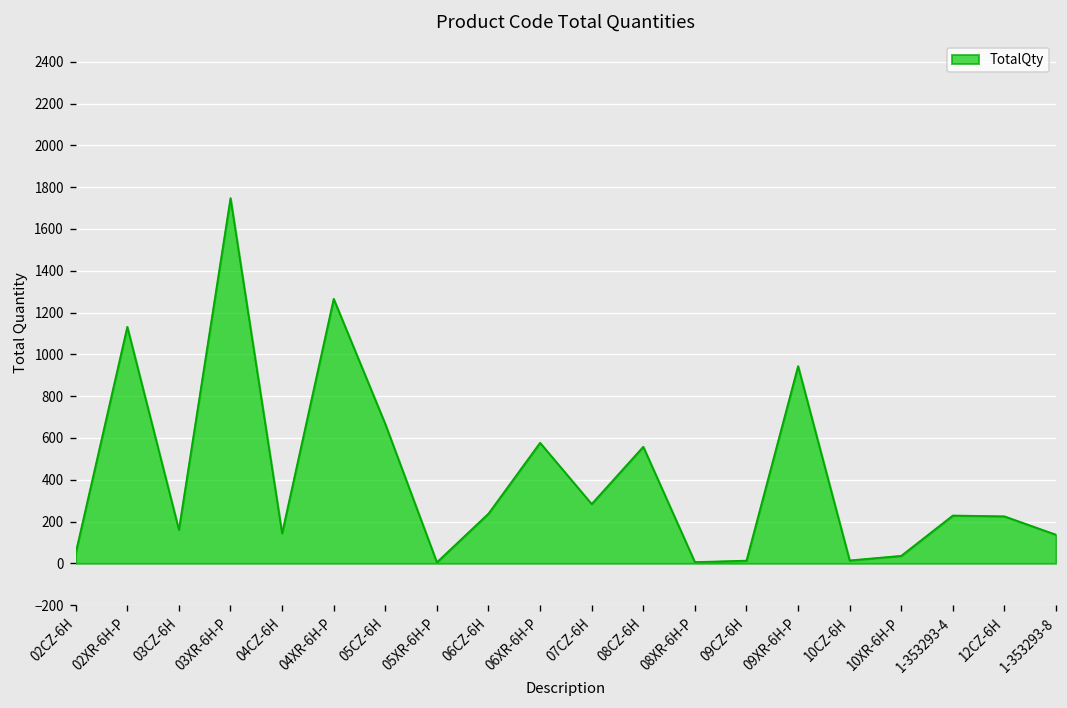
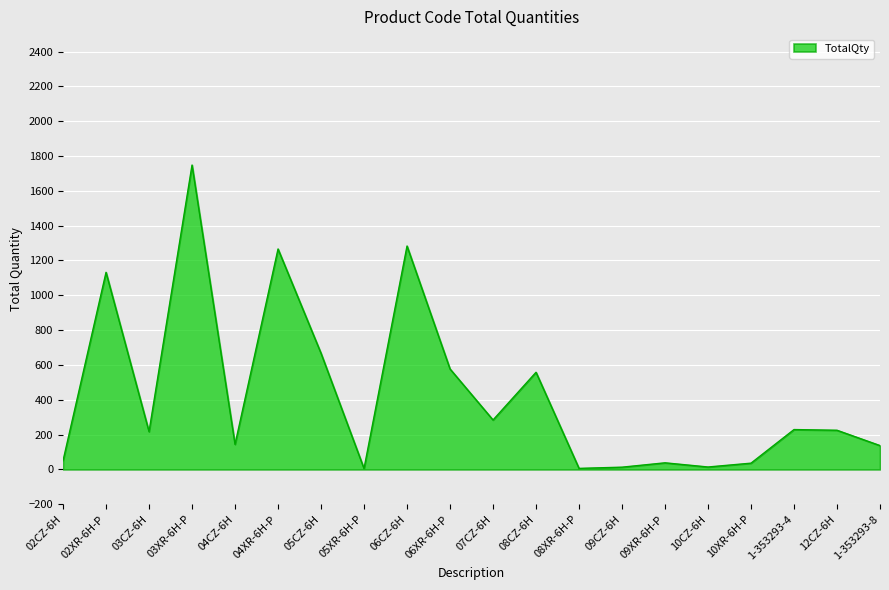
03CZ-6H: 160 -> 220
06CZ-6H: 240 -> 1280
09XR-6H-P: 940 -> 40
